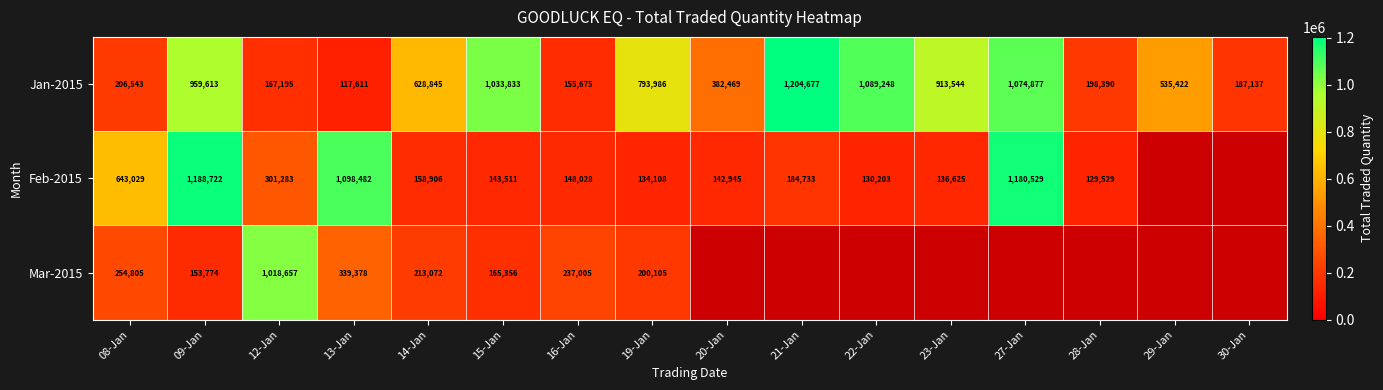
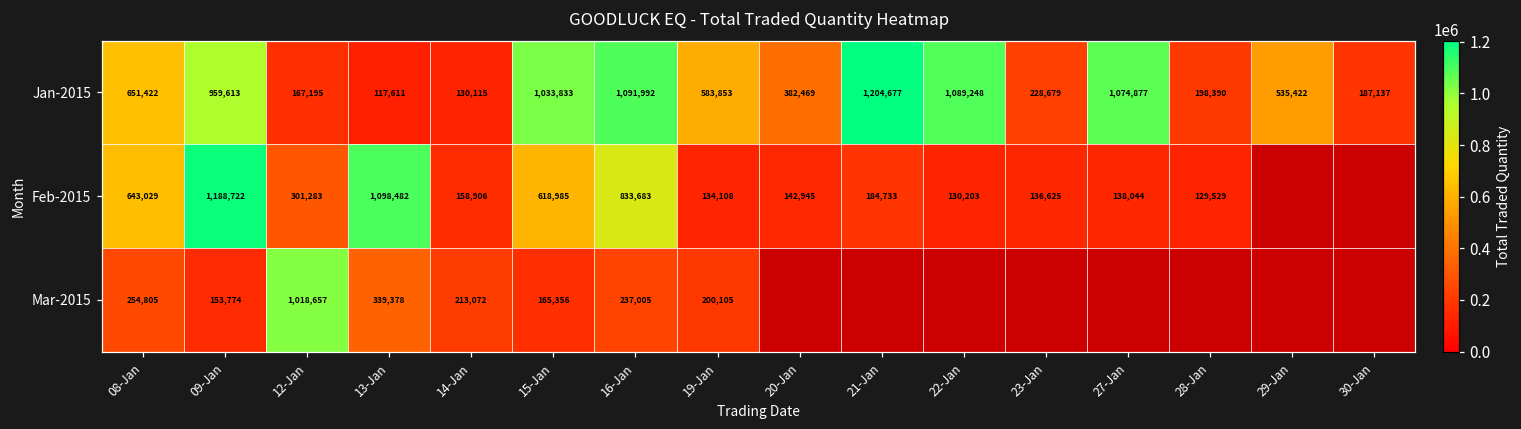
Jan-2015, 08-Jan: 206,543 -> 651,422
Jan-2015, 14-Jan: 628,845 -> 130,115
Jan-2015, 16-Jan: 155,675 -> 1,091,992
Jan-2015, 19-Jan: 793,986 -> 583,853
Jan-2015, 23-Jan: 913,544 -> 228,679
Feb-2015, 15-Jan: 143,511 -> 618,985
Feb-2015, 16-Jan: 148,028 -> 833,683
Feb-2015, 27-Jan: 1,180,529 -> 138,044
